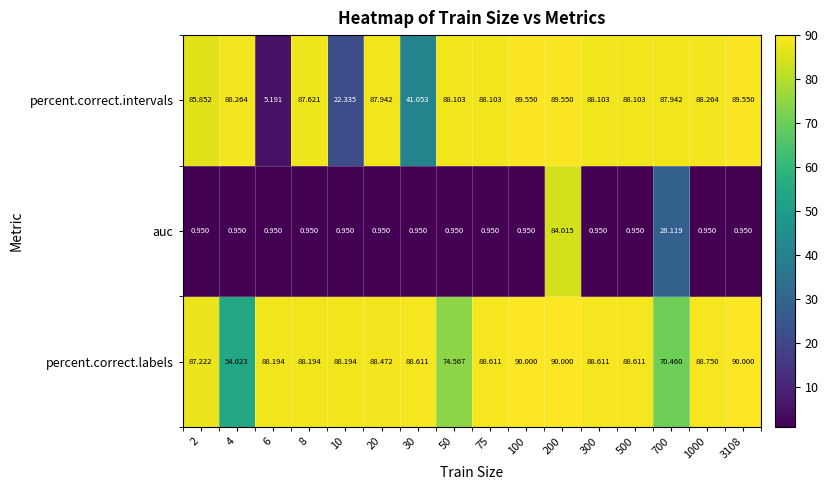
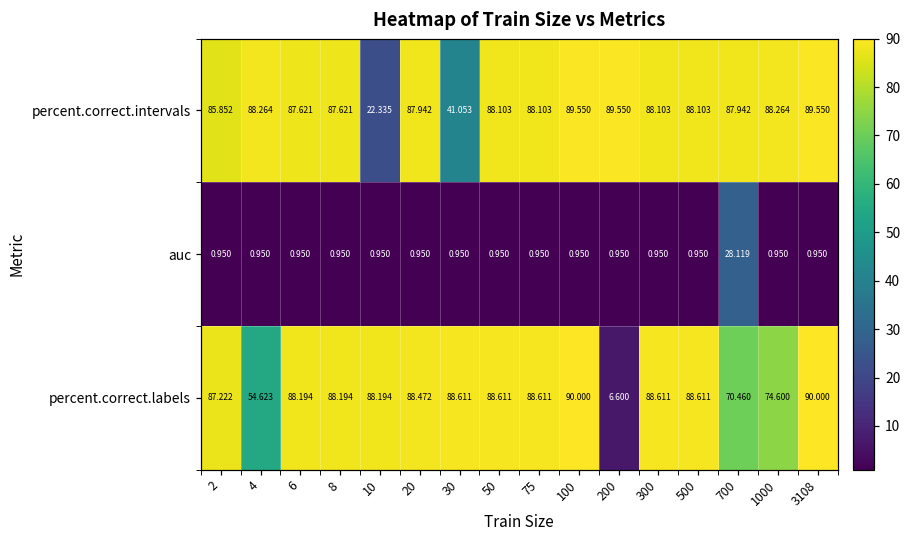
percent.correct.intervals, 6: 5.191 -> 87.621
auc, 200: 84.015 -> 0.950
percent.correct.labels, 50: 74.567 -> 88.611
percent.correct.labels, 200: 90.000 -> 6.600
percent.correct.labels, 1000: 88.750 -> 74.600
